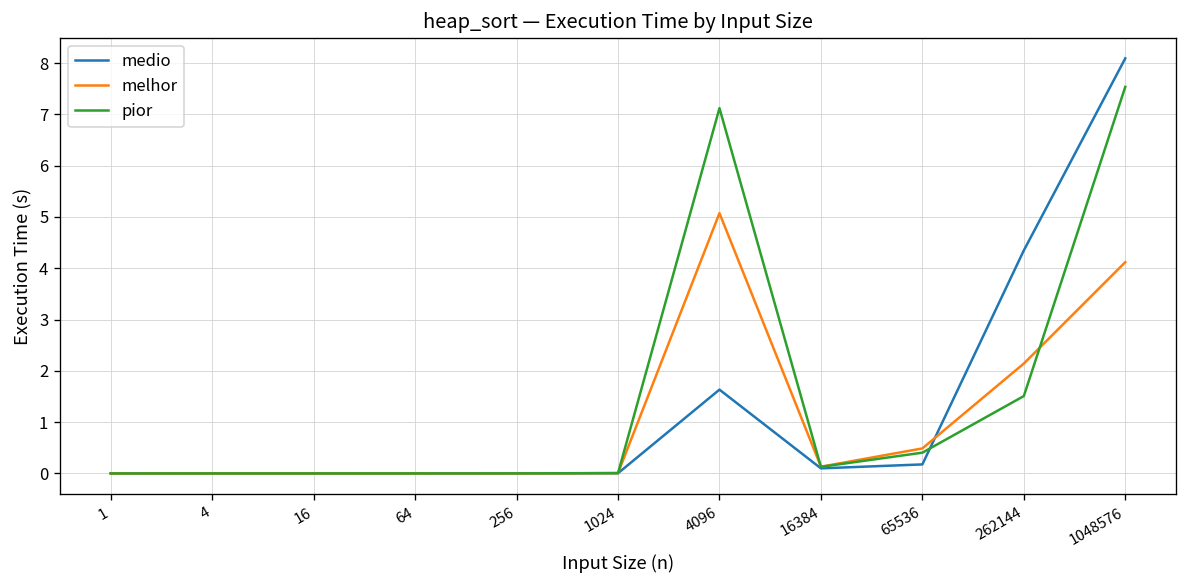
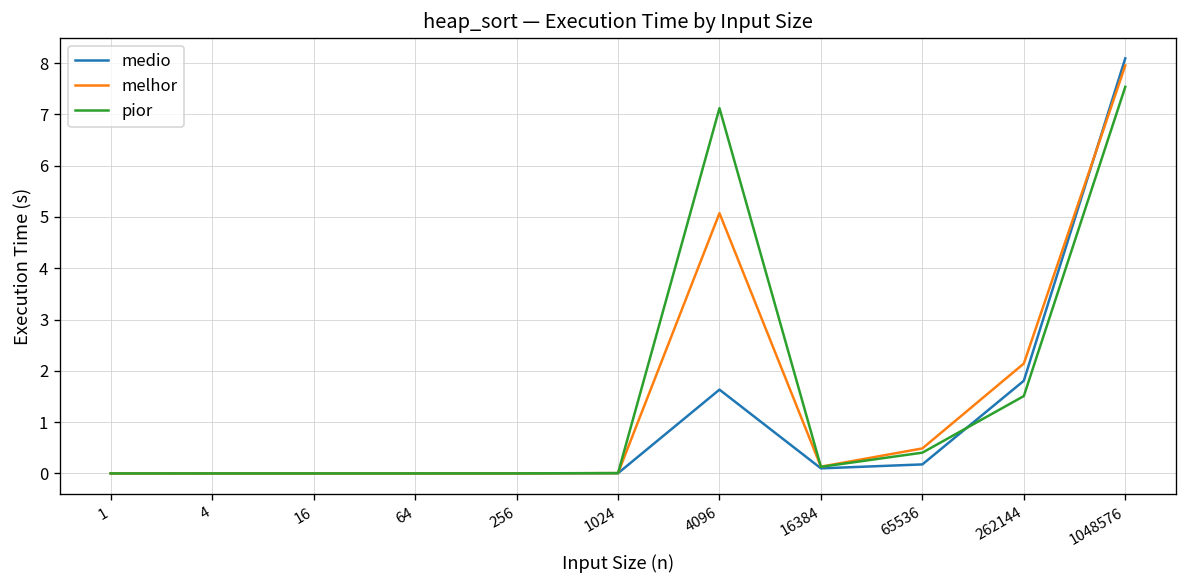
medio, 262144: 4.3 -> 1.8
melhor, 1048576: 4.1 -> 8.0
